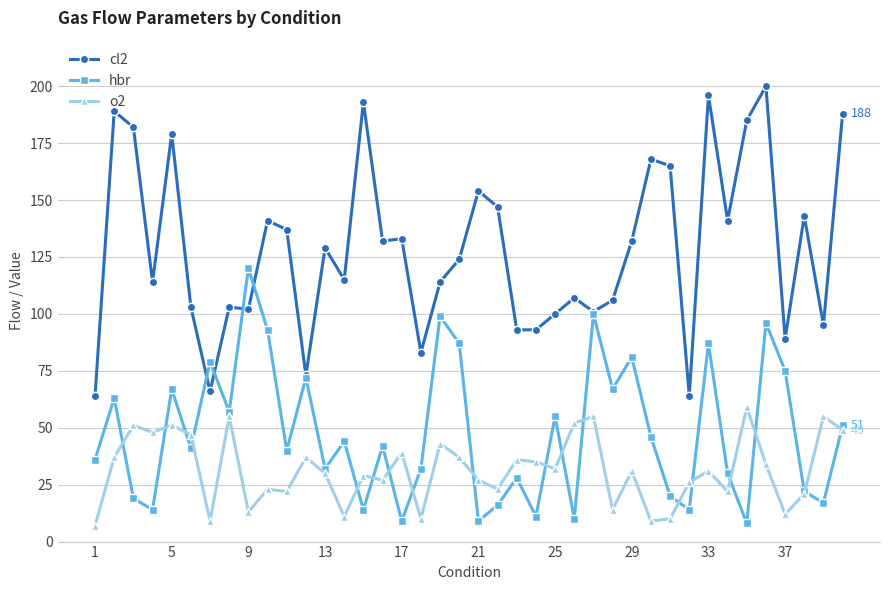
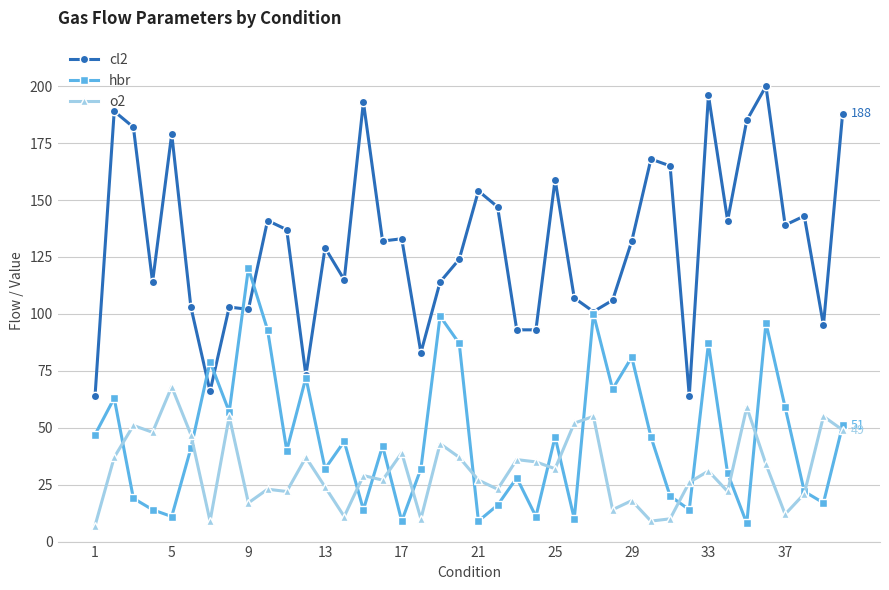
hbr, 1: 36 -> 47
hbr, 5: 67 -> 11
o2, 5: 51 -> 68
o2, 9: 13 -> 17
o2, 13: 30 -> 24
cl2, 25: 100 -> 159
hbr, 25: 55 -> 46
o2, 29: 31 -> 18
cl2, 37: 89 -> 139
hbr, 37: 75 -> 59
